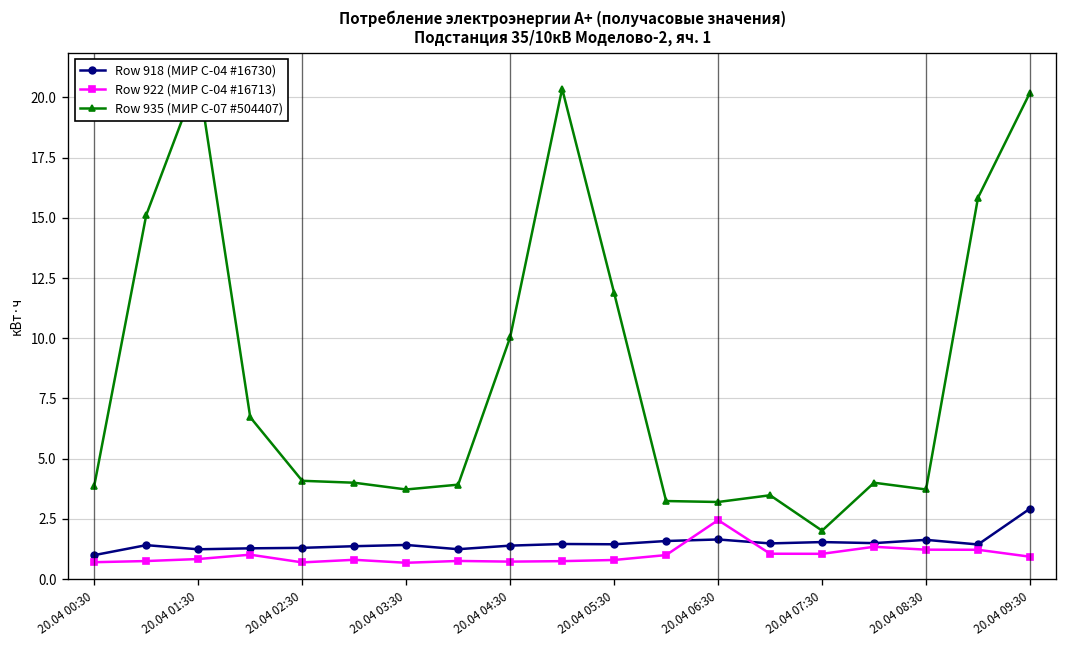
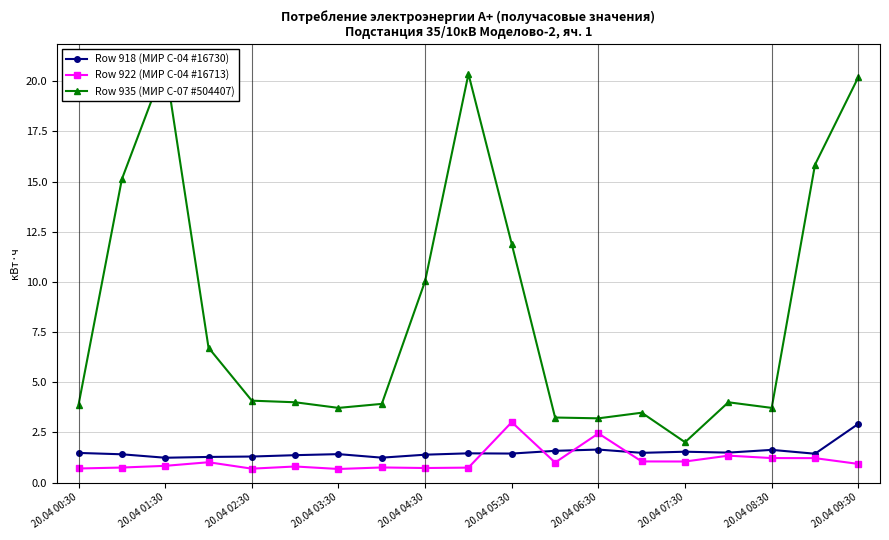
Row 918 (МИР С-04 #16730), 20.04 00:30: 1.0 -> 1.5
Row 922 (МИР С-04 #16713), 20.04 05:30: 0.8 -> 3.0
